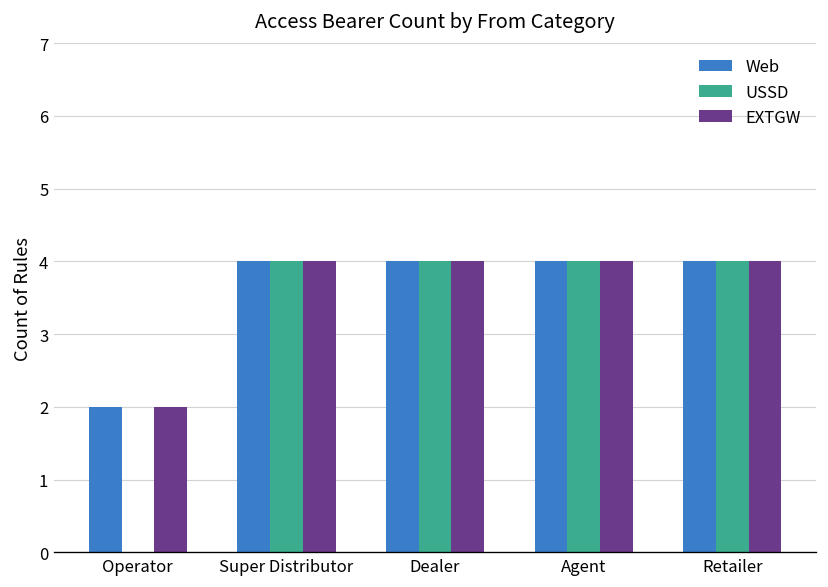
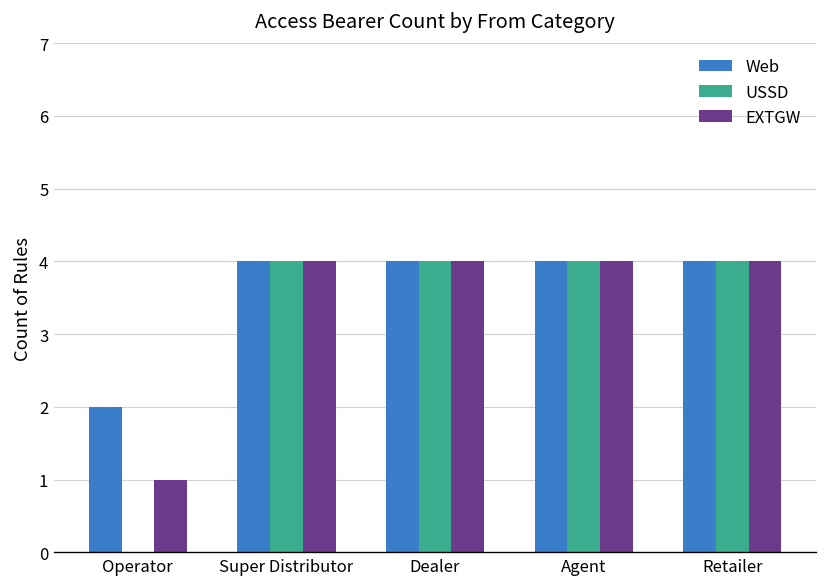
EXTGW, Operator: 2 -> 1
